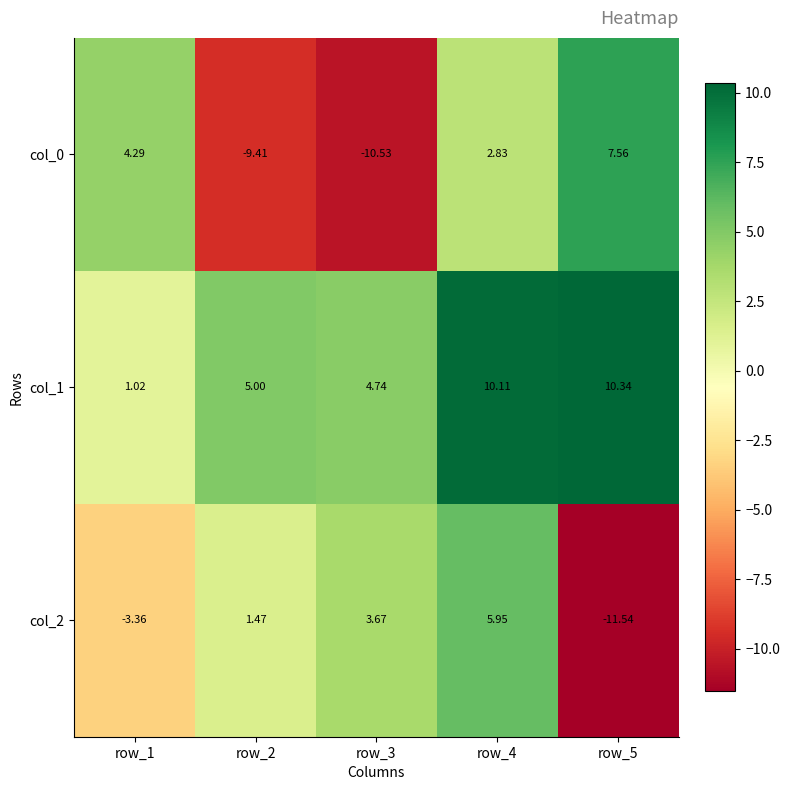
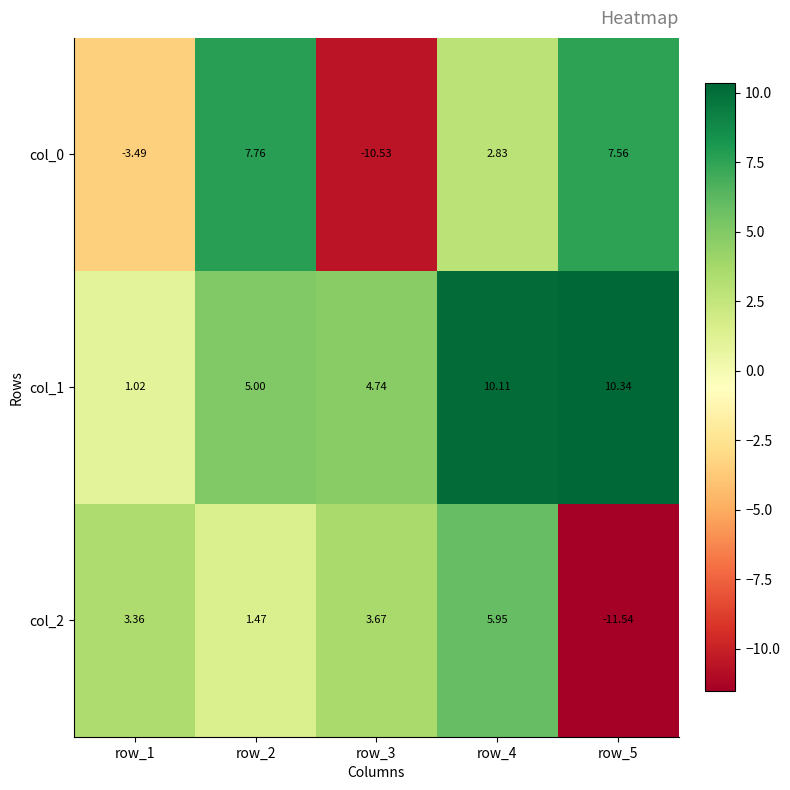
col_0, row_1: 4.29 -> -3.49
col_0, row_2: -9.41 -> 7.76
col_2, row_1: -3.36 -> 3.36
